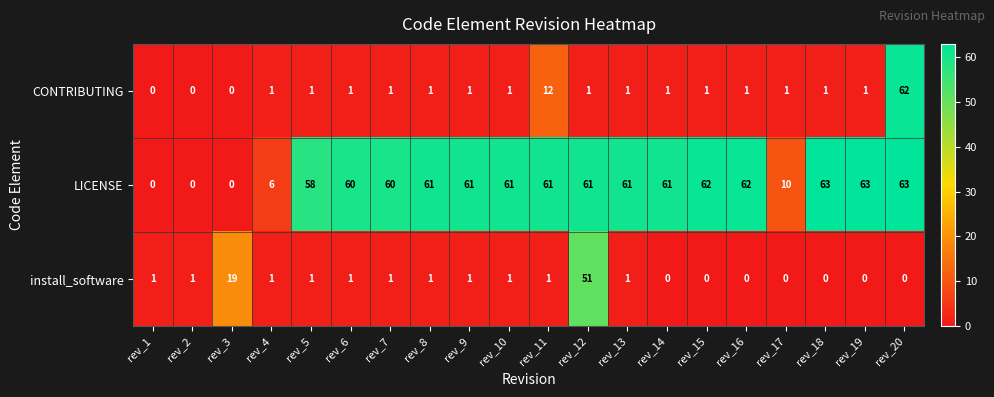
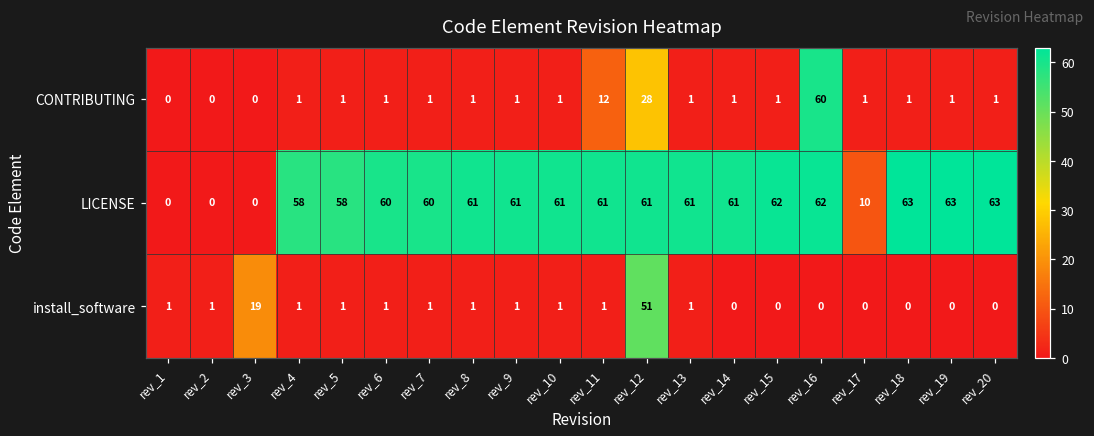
CONTRIBUTING, rev_12: 1 -> 28
CONTRIBUTING, rev_16: 1 -> 60
CONTRIBUTING, rev_20: 62 -> 1
LICENSE, rev_4: 6 -> 58
